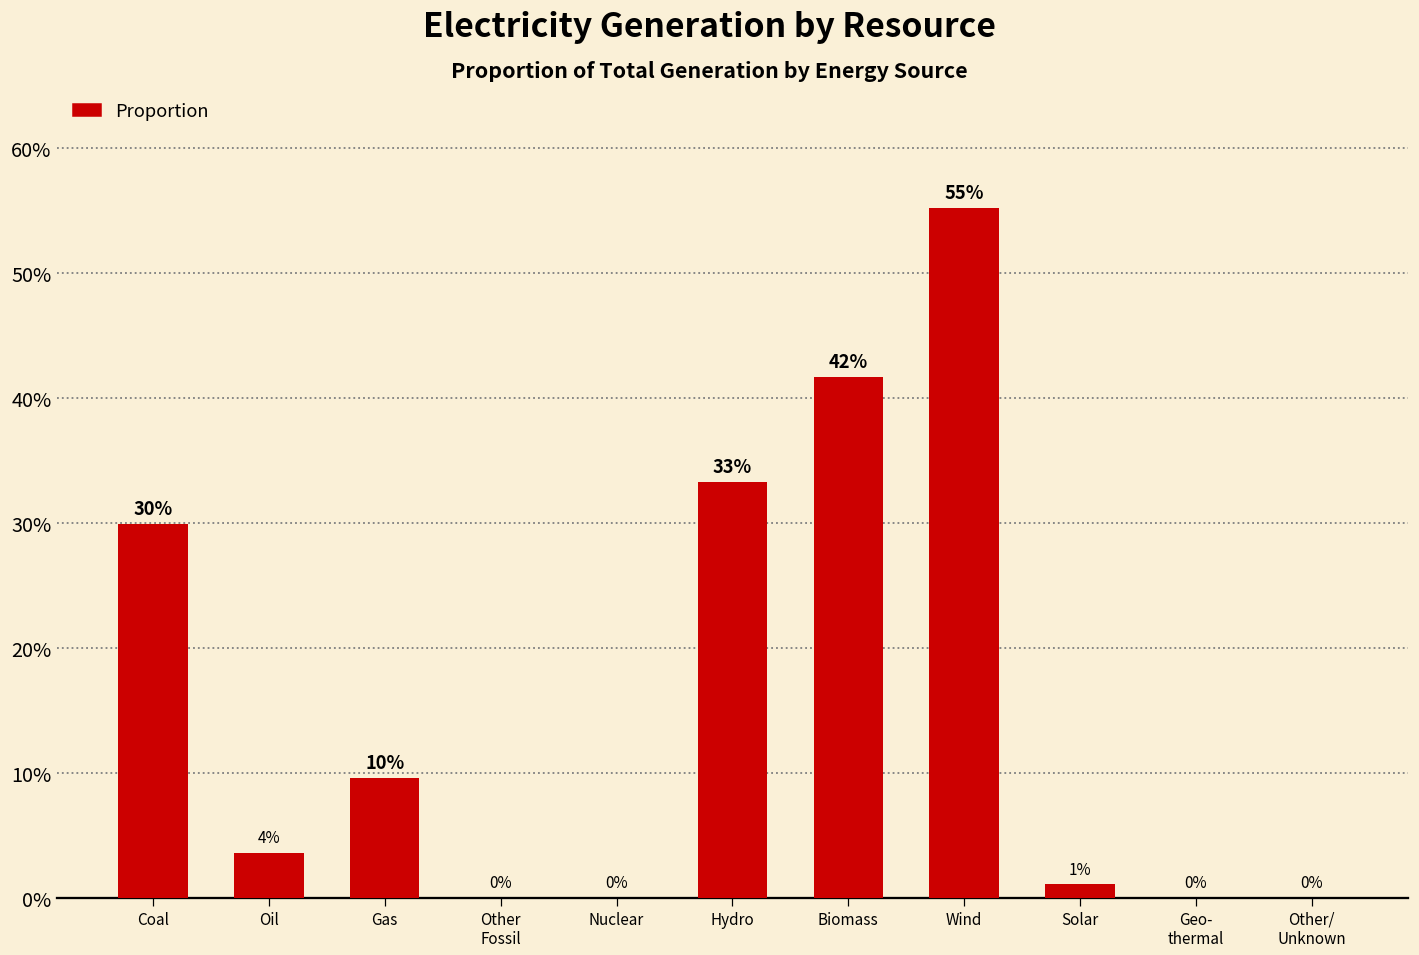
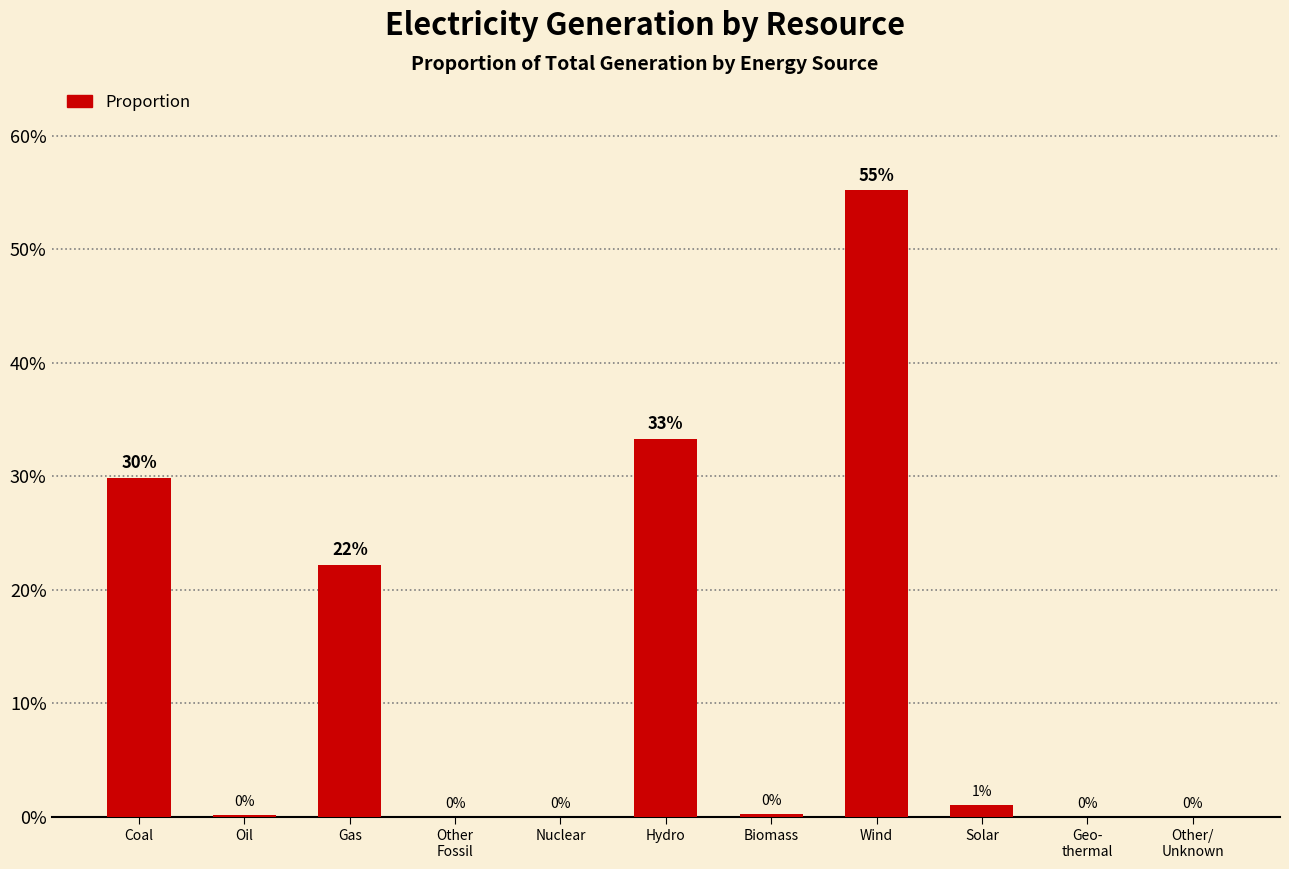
Oil: 4% -> 0%
Gas: 10% -> 22%
Biomass: 42% -> 0%
